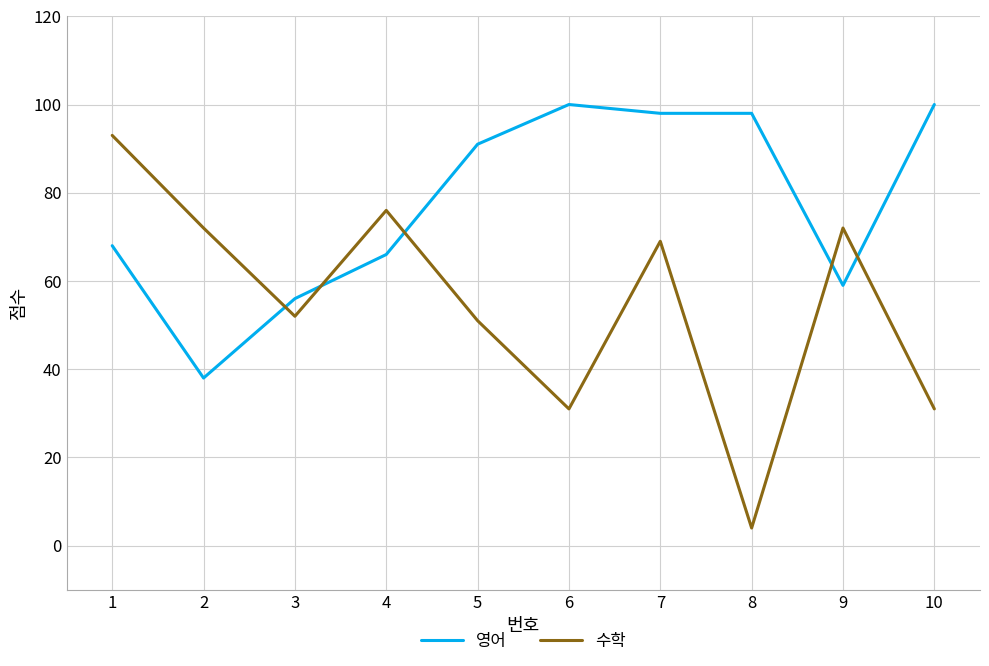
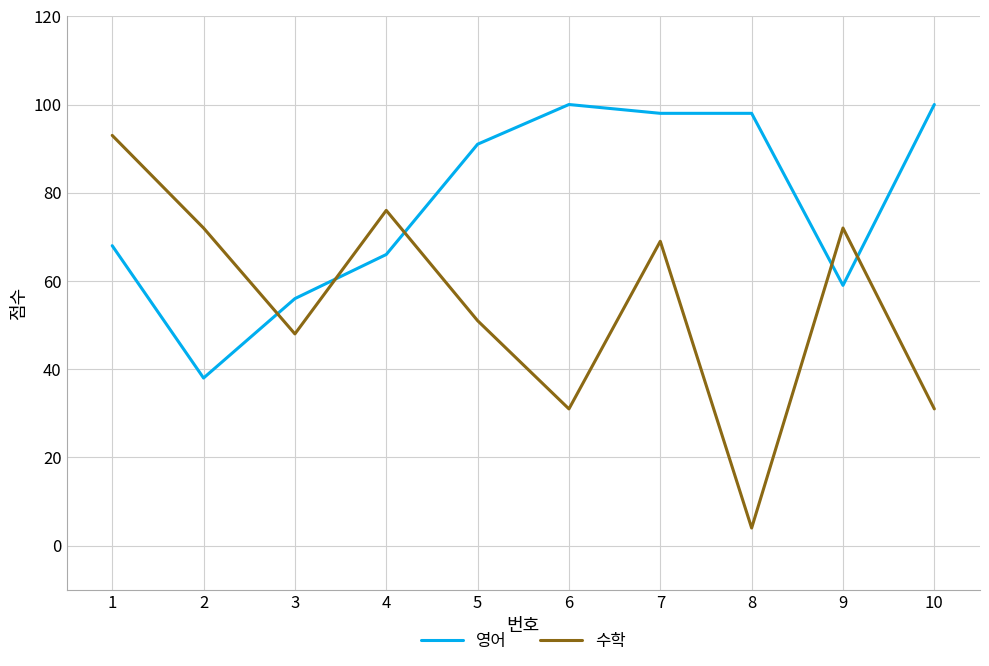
수학, 3: 52 -> 48
